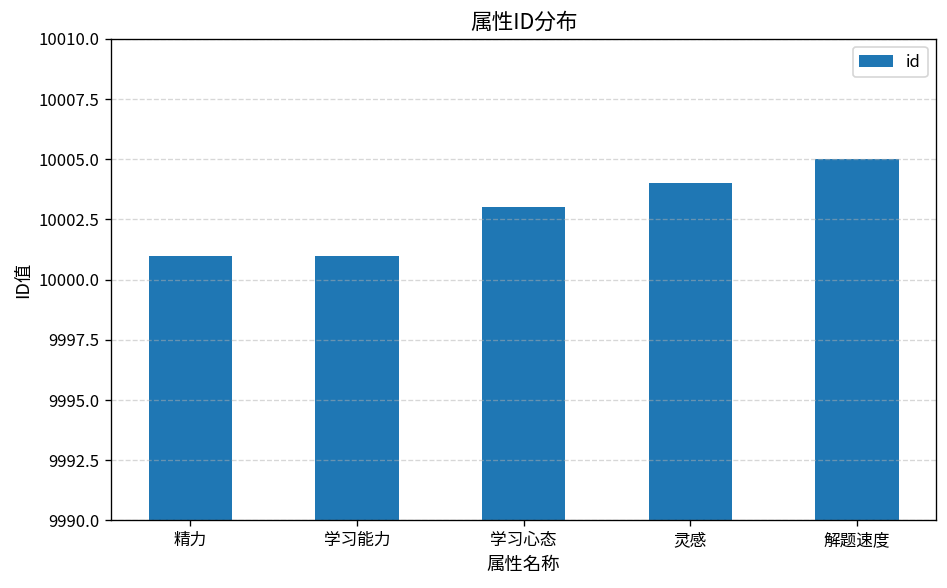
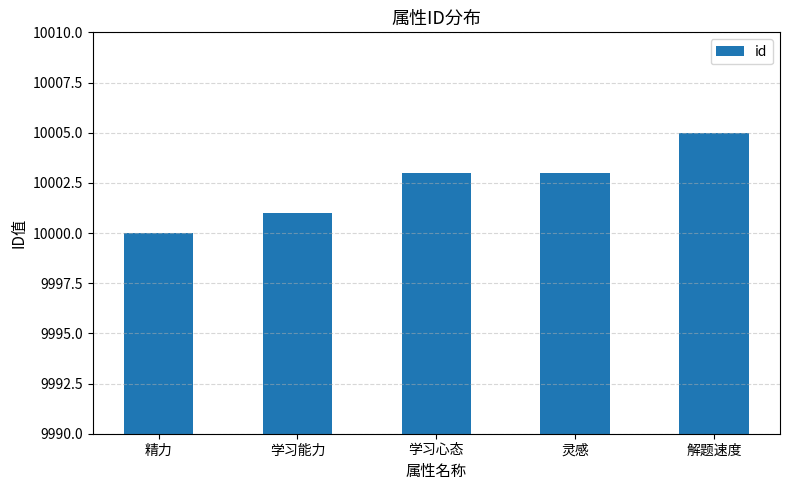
精力: 10001 -> 10000
灵感: 10004 -> 10003
